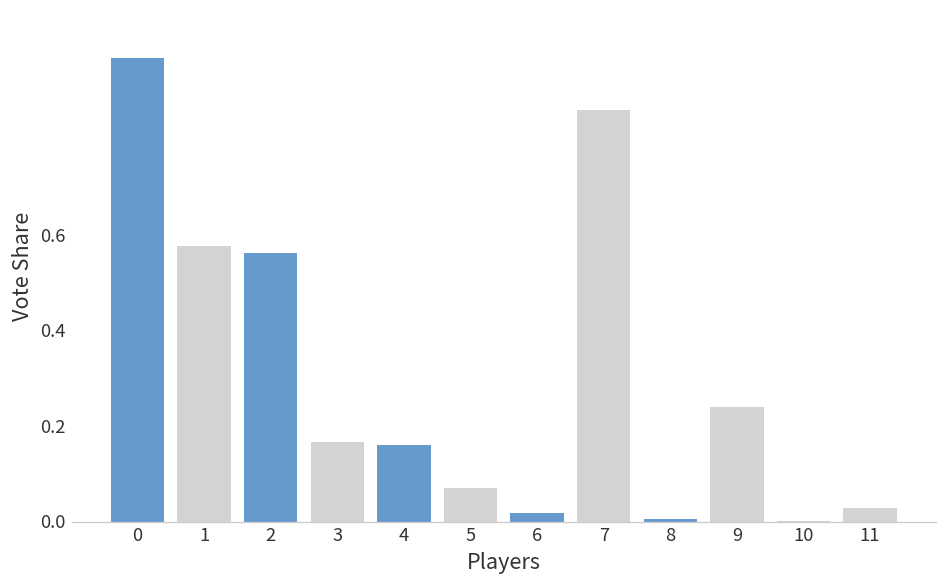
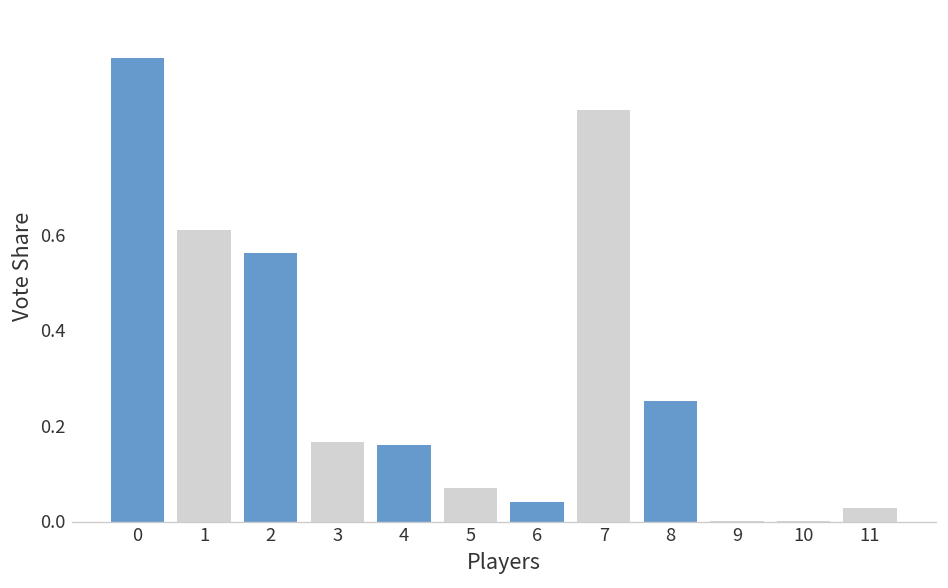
1: 0.58 -> 0.61
6: 0.02 -> 0.04
8: 0.01 -> 0.25
9: 0.24 -> 0.00
